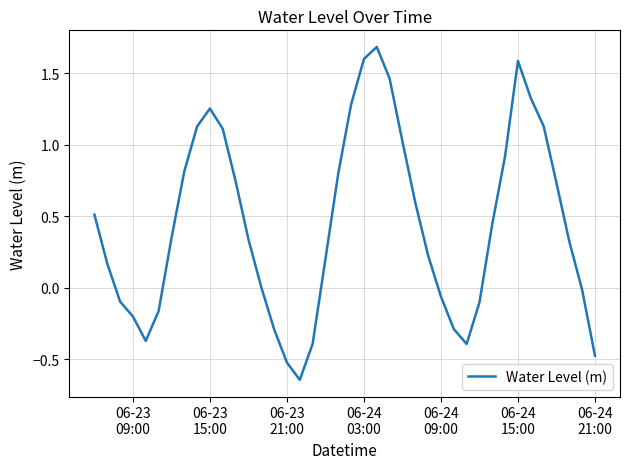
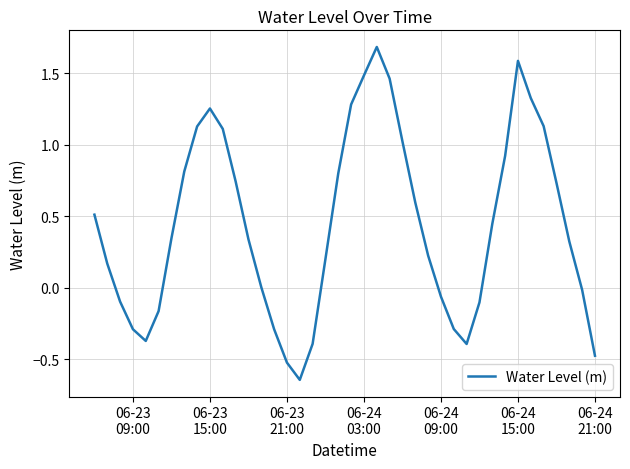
06-23 09:00: -0.20 -> -0.29
06-24 03:00: 1.60 -> 1.48
